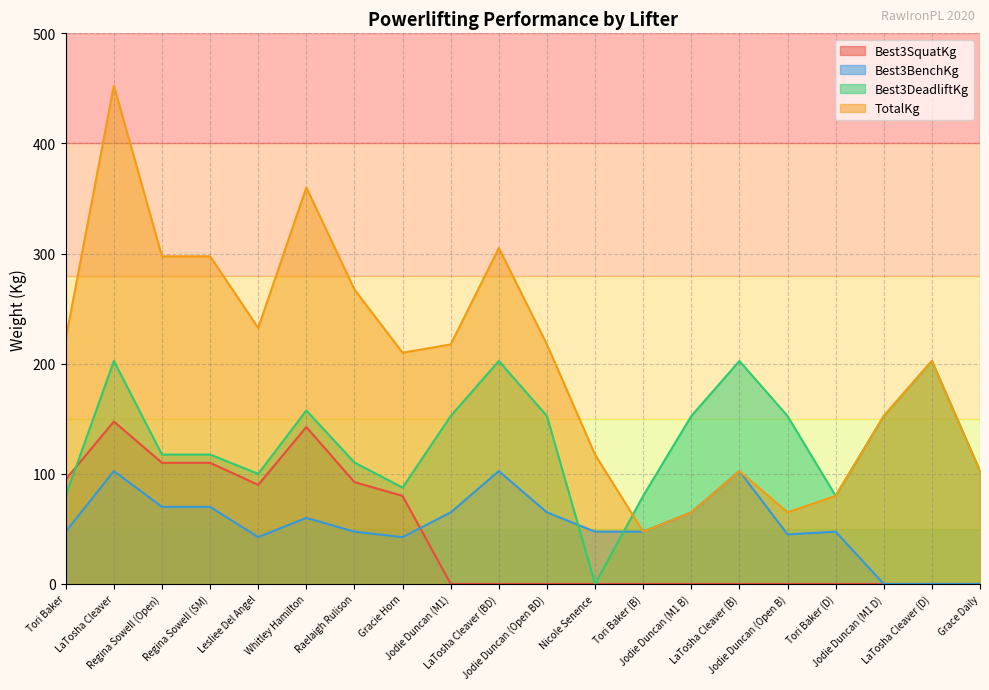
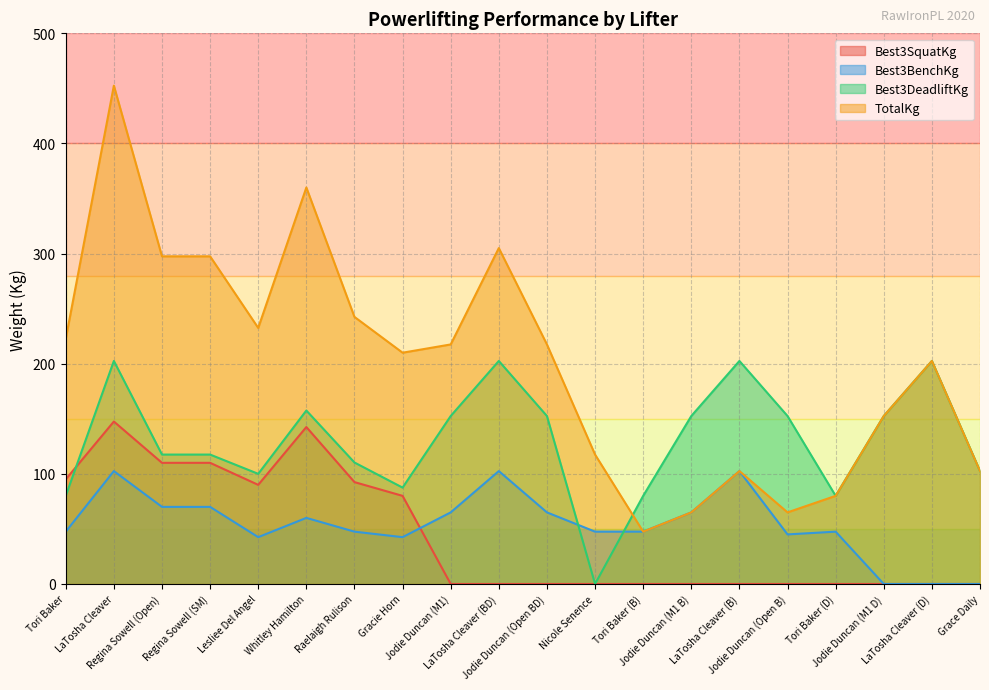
TotalKg, Raelaigh Rulison: 267 -> 243
